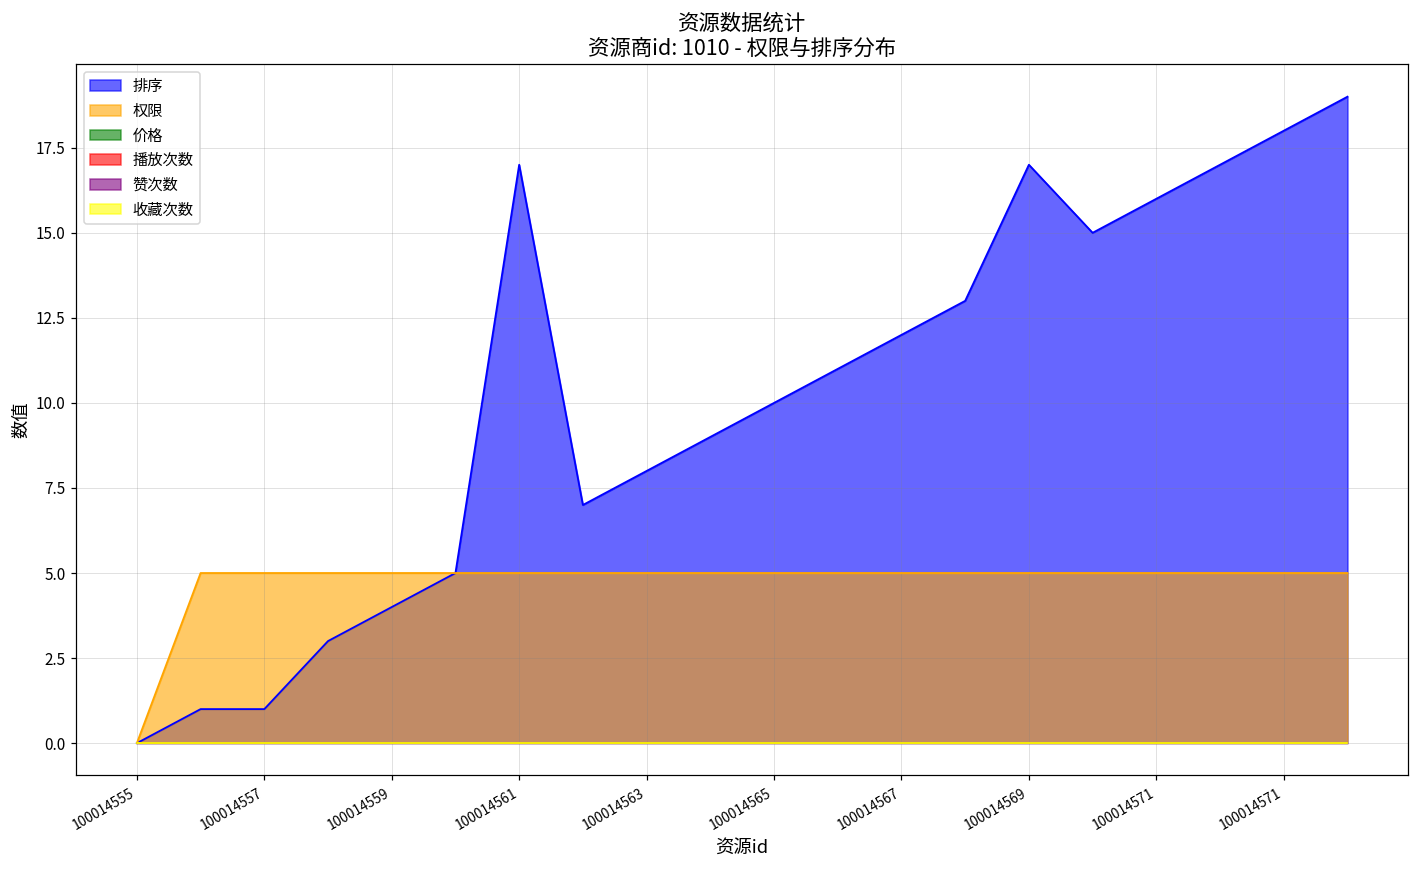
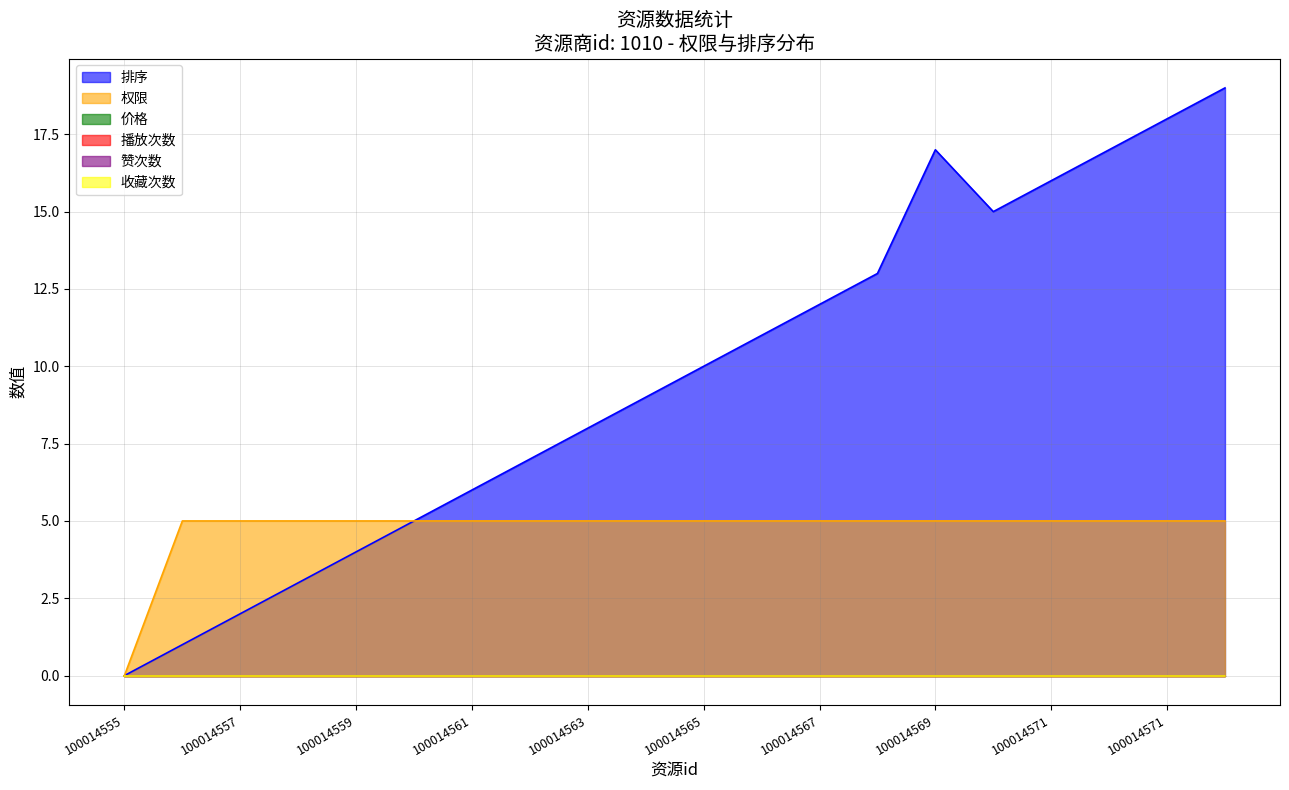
排序, 100014557: 1 -> 2
排序, 100014561: 17 -> 6
